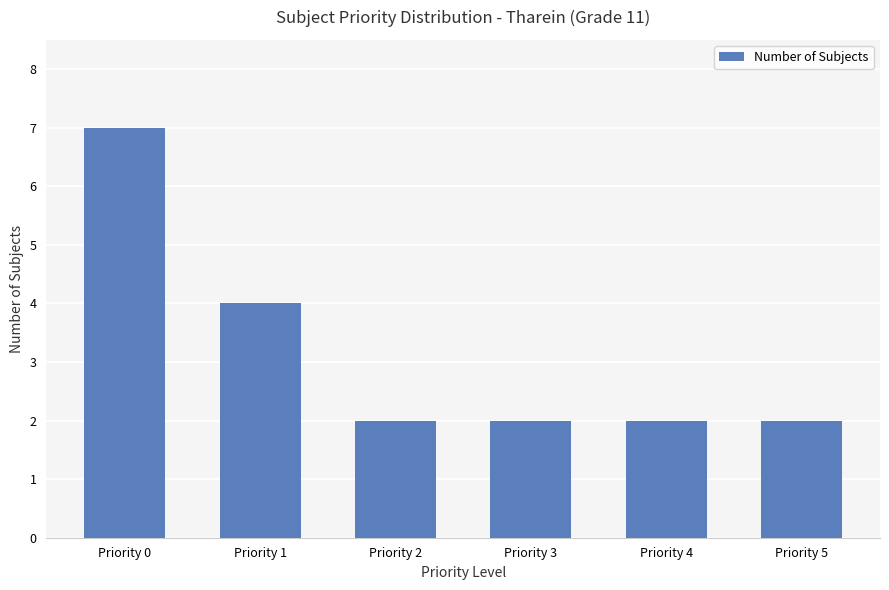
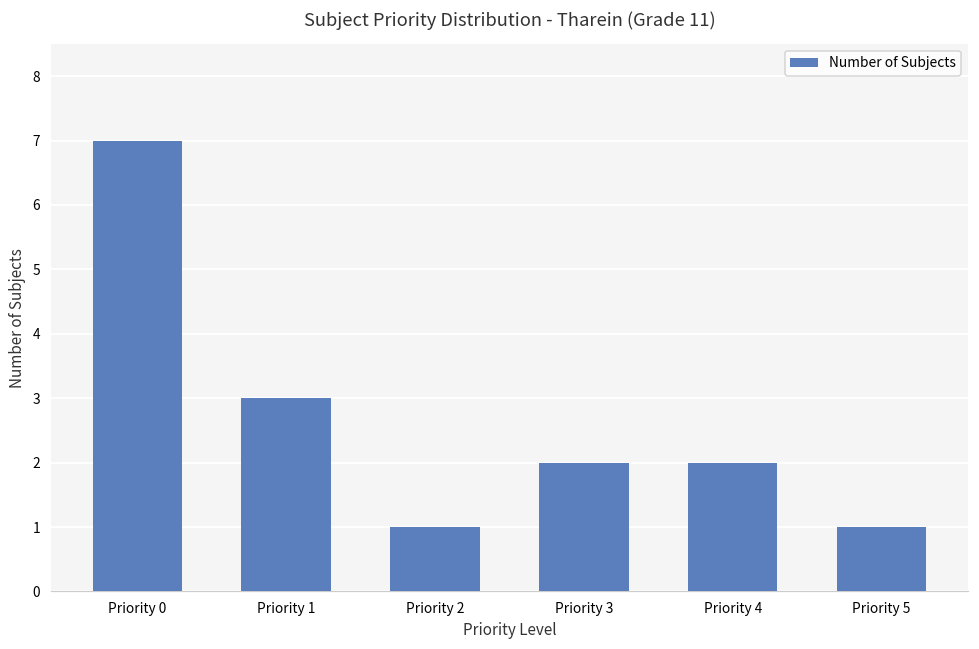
Priority 1: 4 -> 3
Priority 2: 2 -> 1
Priority 5: 2 -> 1
